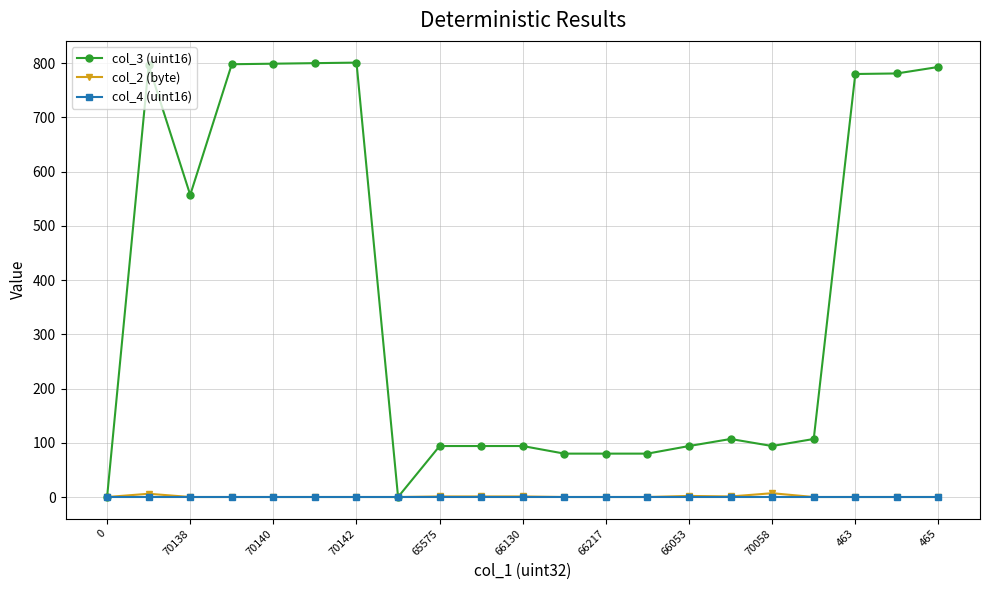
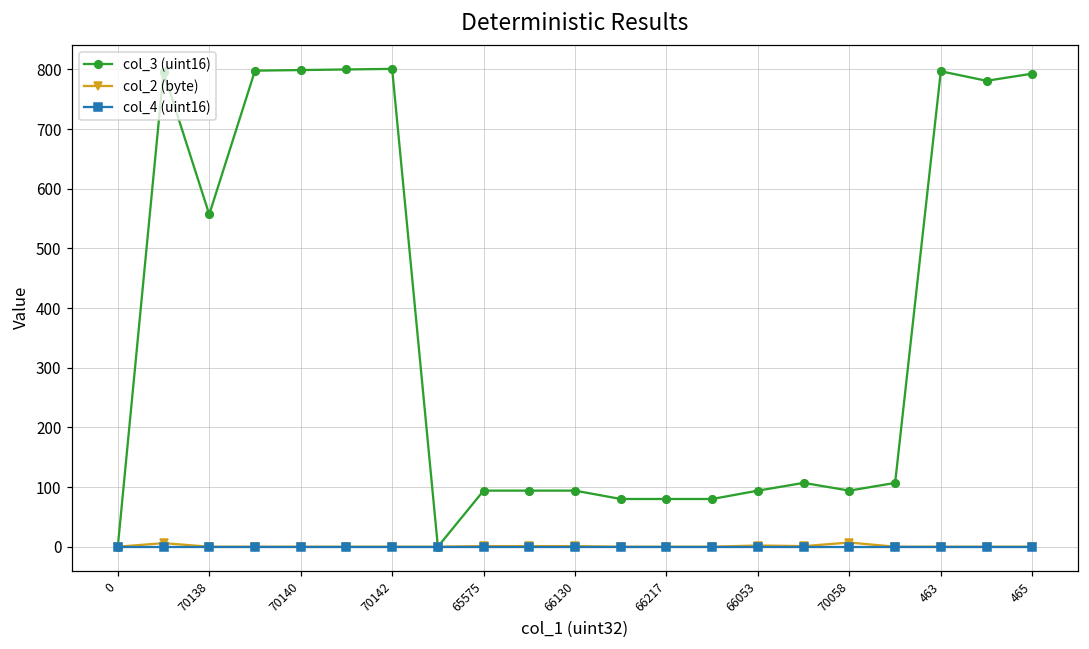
col_3 (uint16), 463: 780 -> 800
